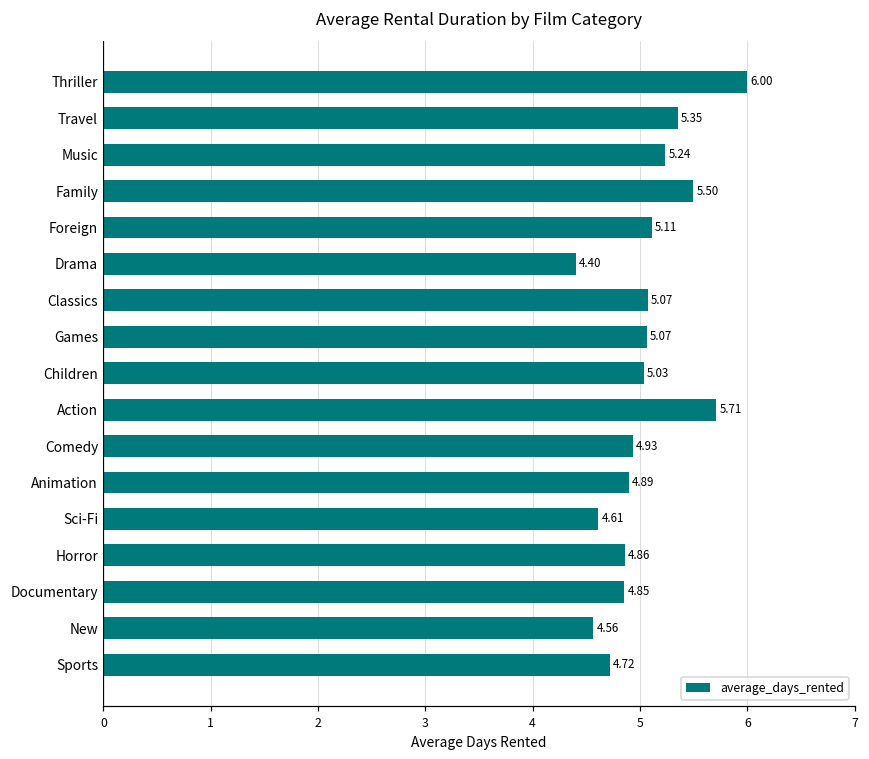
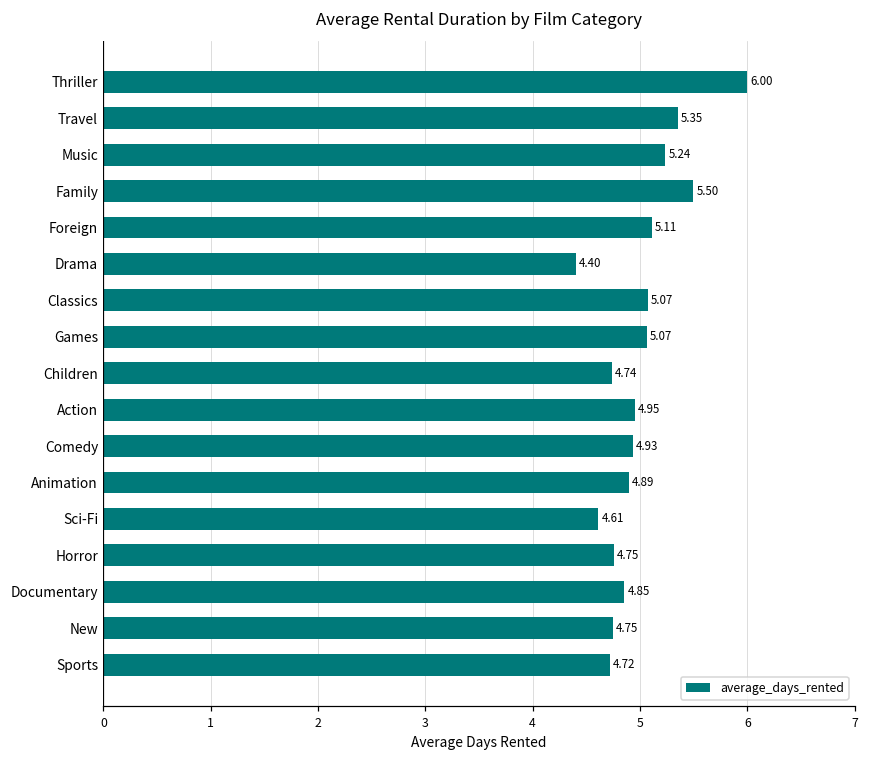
Children: 5.03 -> 4.74
Action: 5.71 -> 4.95
Horror: 4.86 -> 4.75
New: 4.56 -> 4.75
